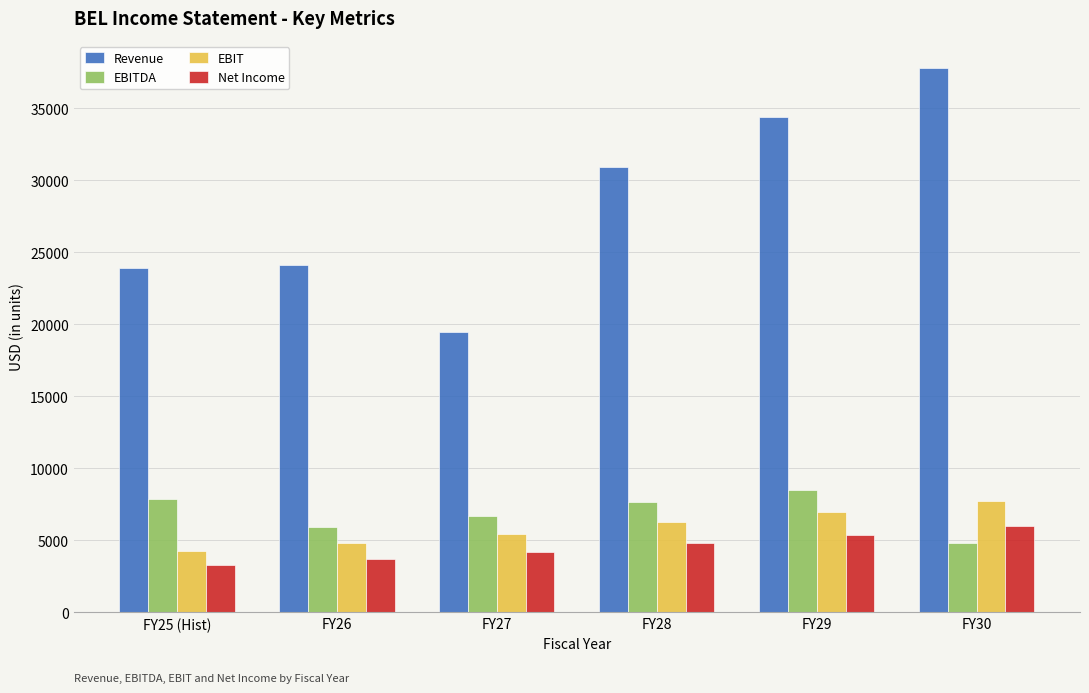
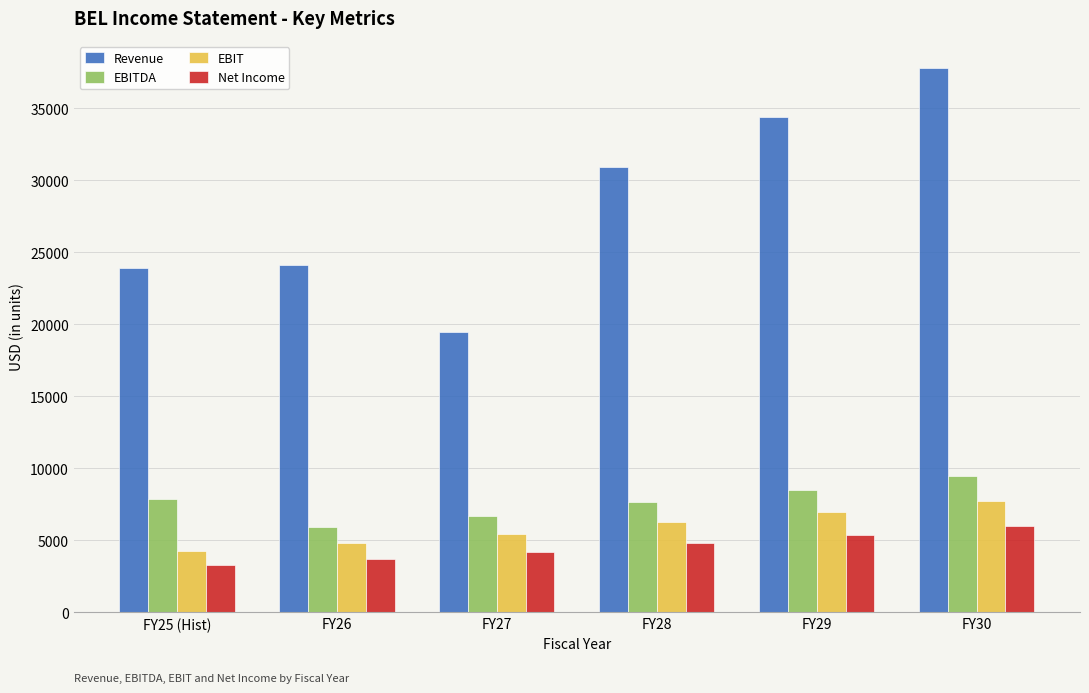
EBITDA, FY30: 4800 -> 9400
